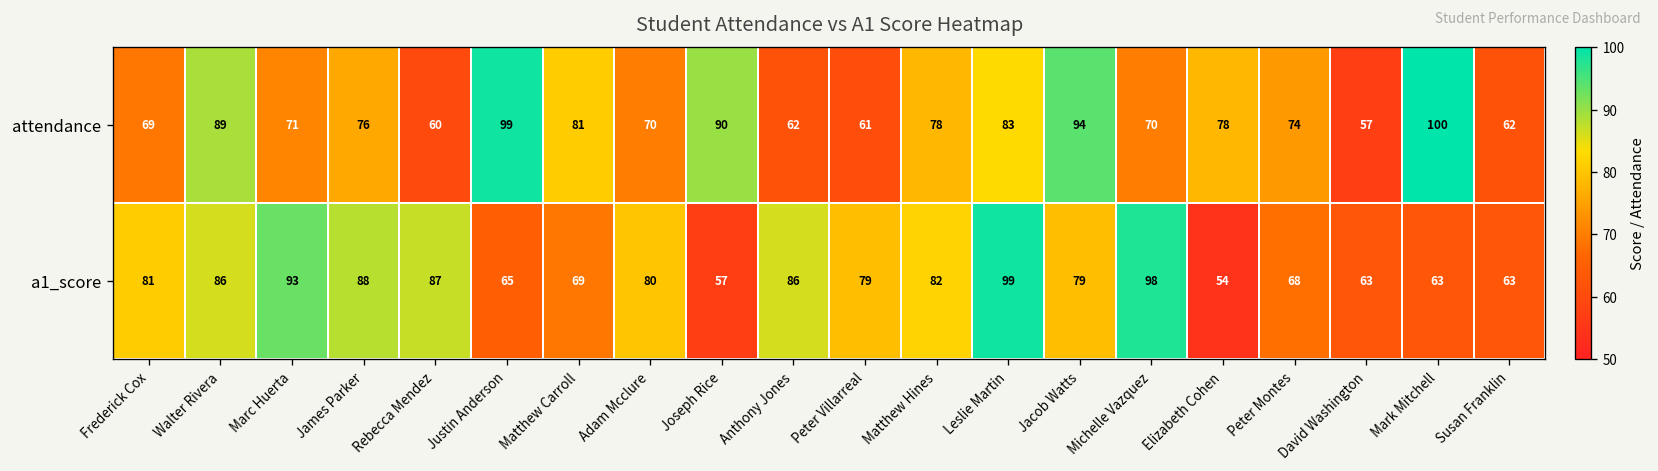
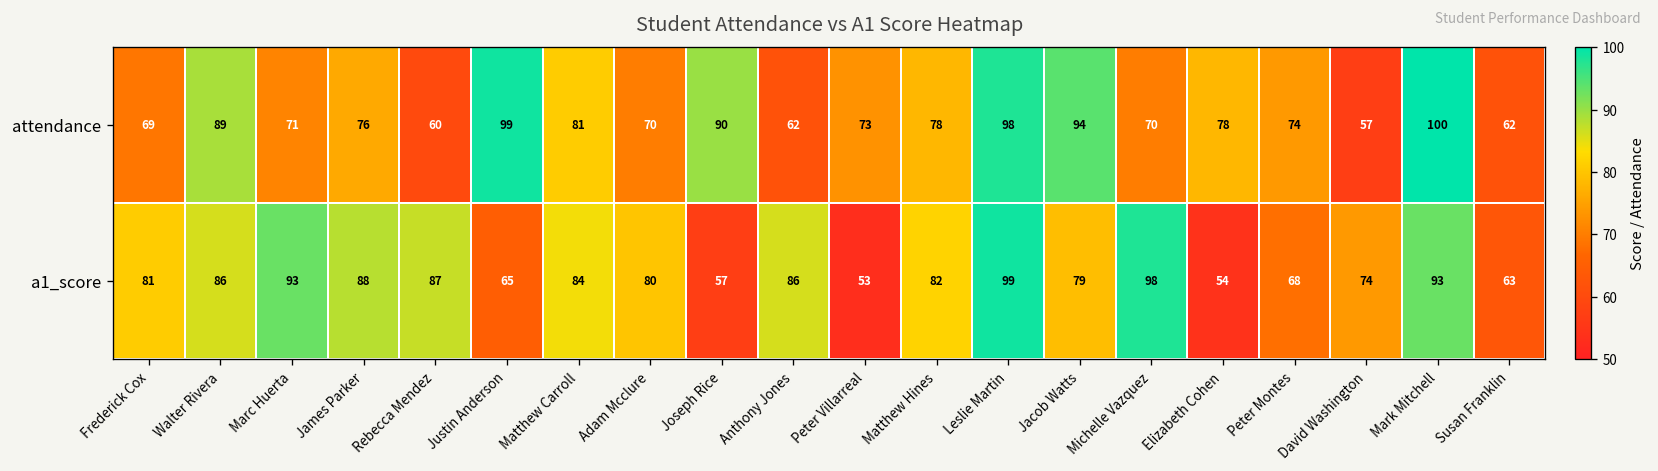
attendance, Peter Villarreal: 61 -> 73
attendance, Leslie Martin: 83 -> 98
a1_score, Matthew Carroll: 69 -> 84
a1_score, Peter Villarreal: 79 -> 53
a1_score, David Washington: 63 -> 74
a1_score, Mark Mitchell: 63 -> 93
